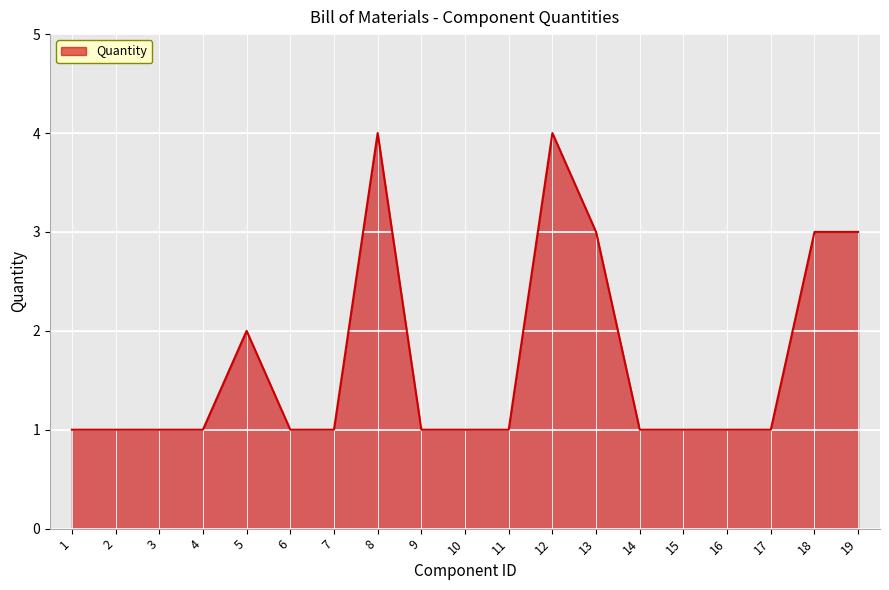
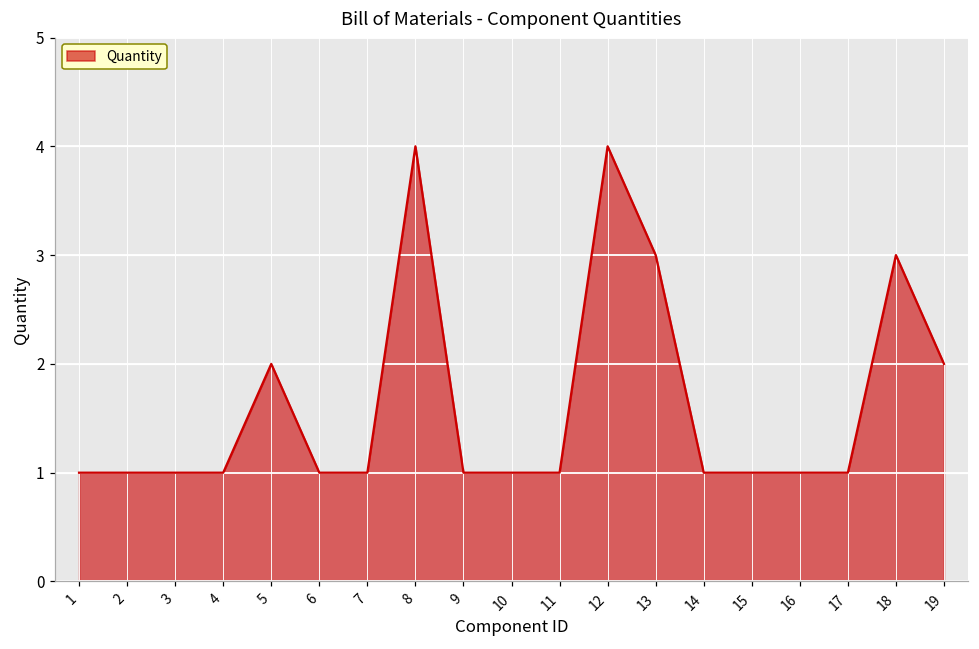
19: 3 -> 2
